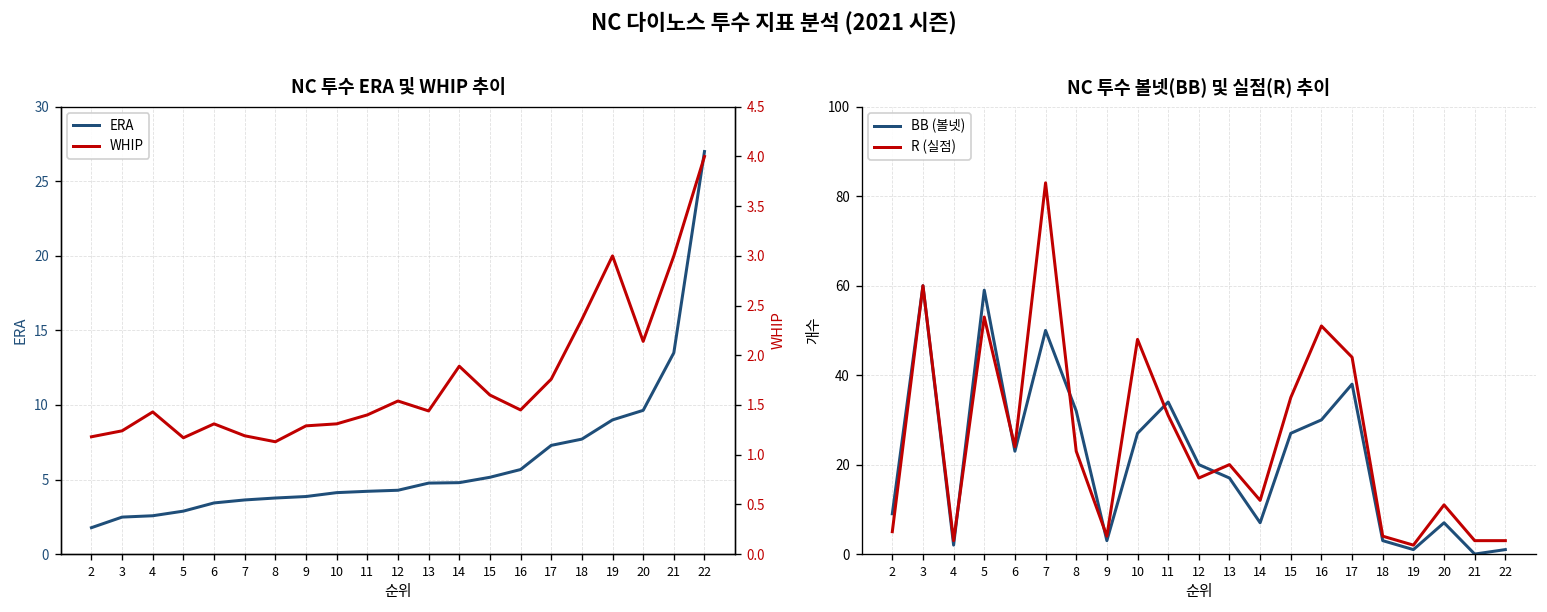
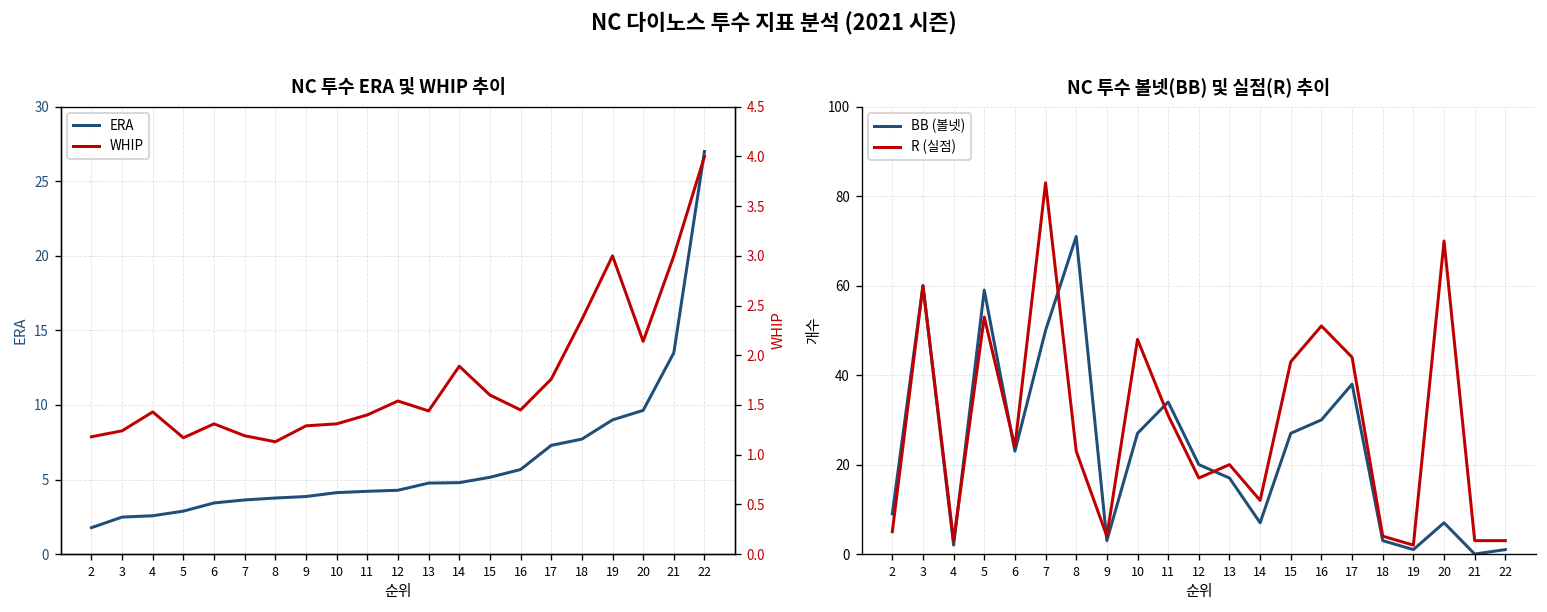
NC 투수 볼넷(BB) 및 실점(R) 추이, BB (볼넷), 8: 32 -> 71
NC 투수 볼넷(BB) 및 실점(R) 추이, R (실점), 15: 35 -> 43
NC 투수 볼넷(BB) 및 실점(R) 추이, R (실점), 20: 11 -> 70
